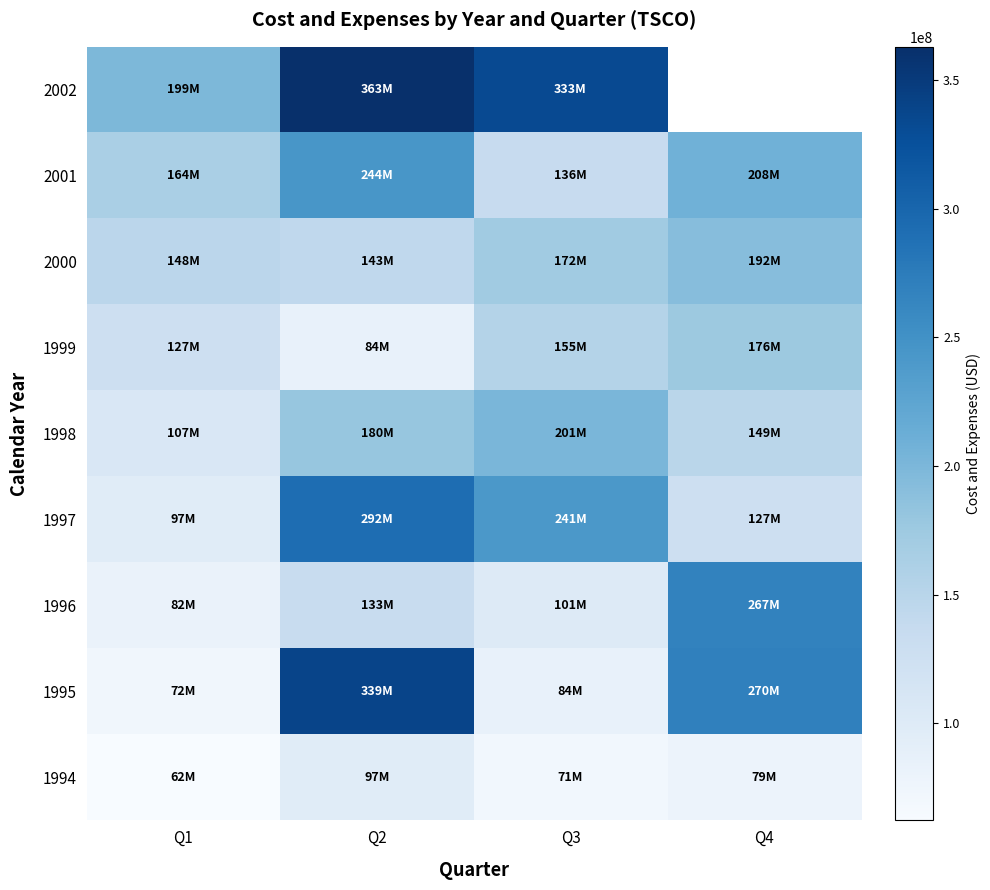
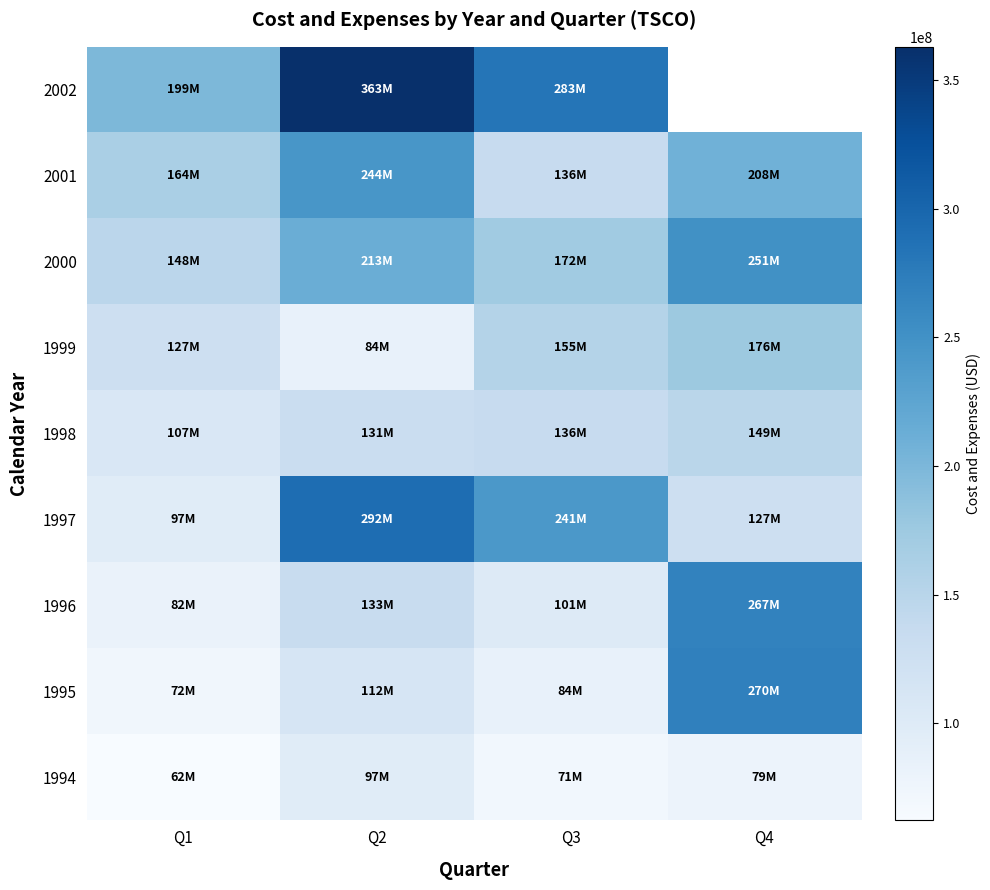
2002, Q3: 333M -> 283M
2000, Q2: 143M -> 213M
2000, Q4: 192M -> 251M
1998, Q2: 180M -> 131M
1998, Q3: 201M -> 136M
1995, Q2: 339M -> 112M
